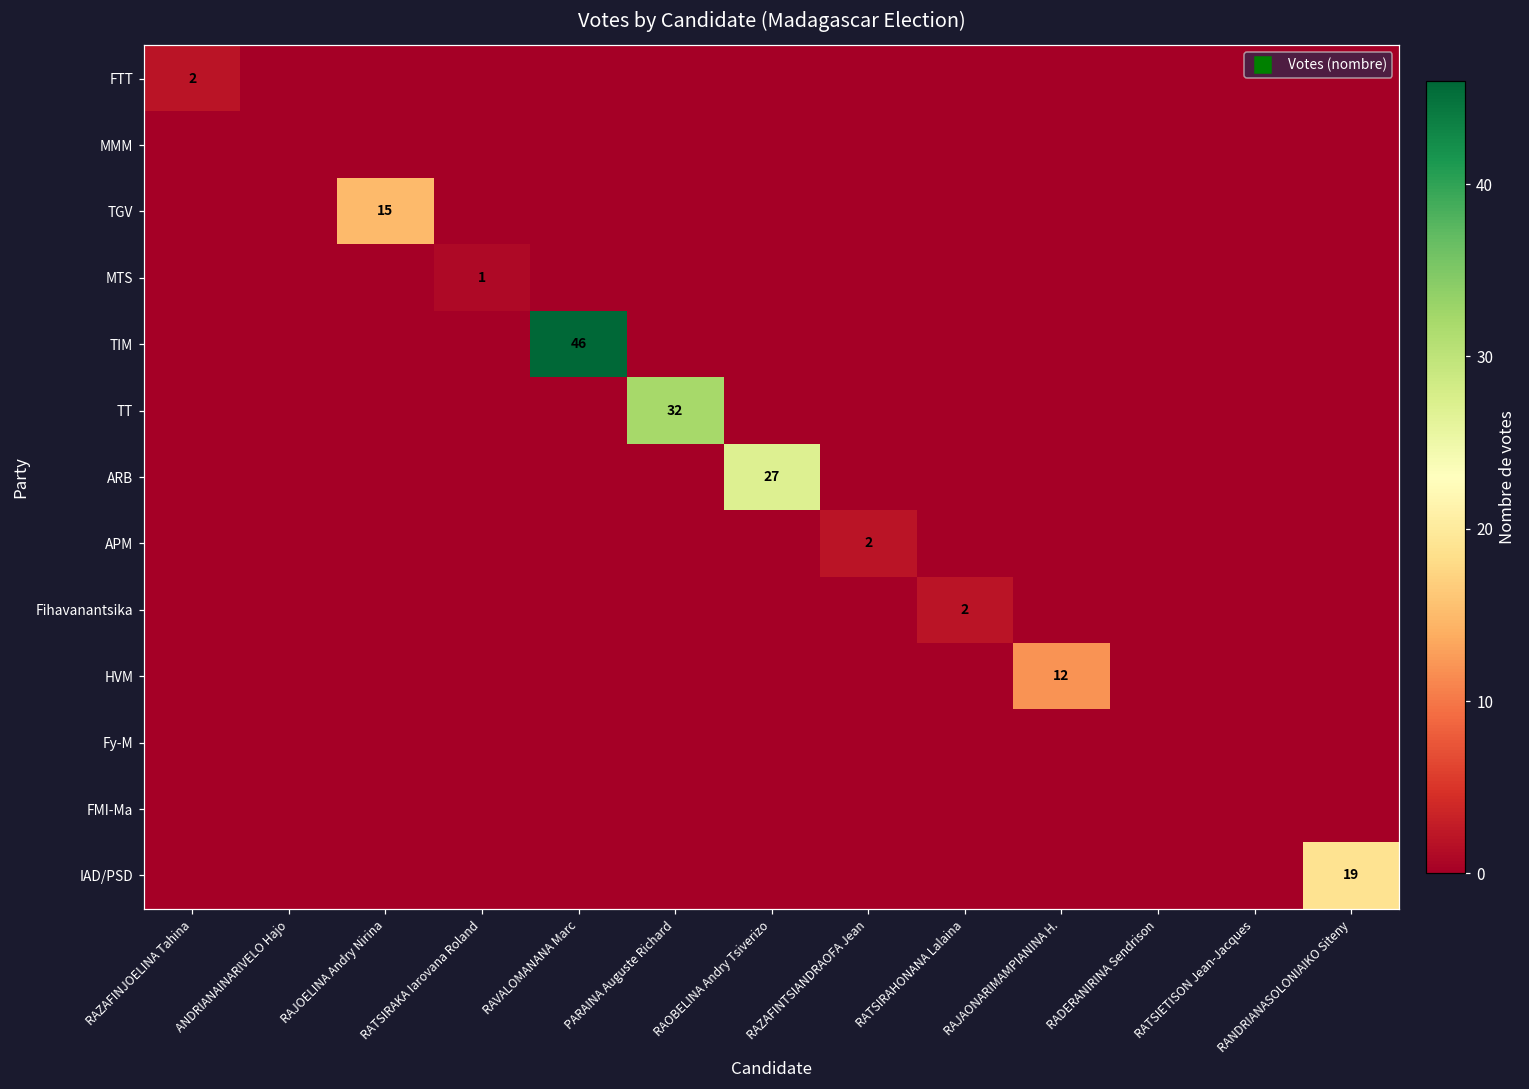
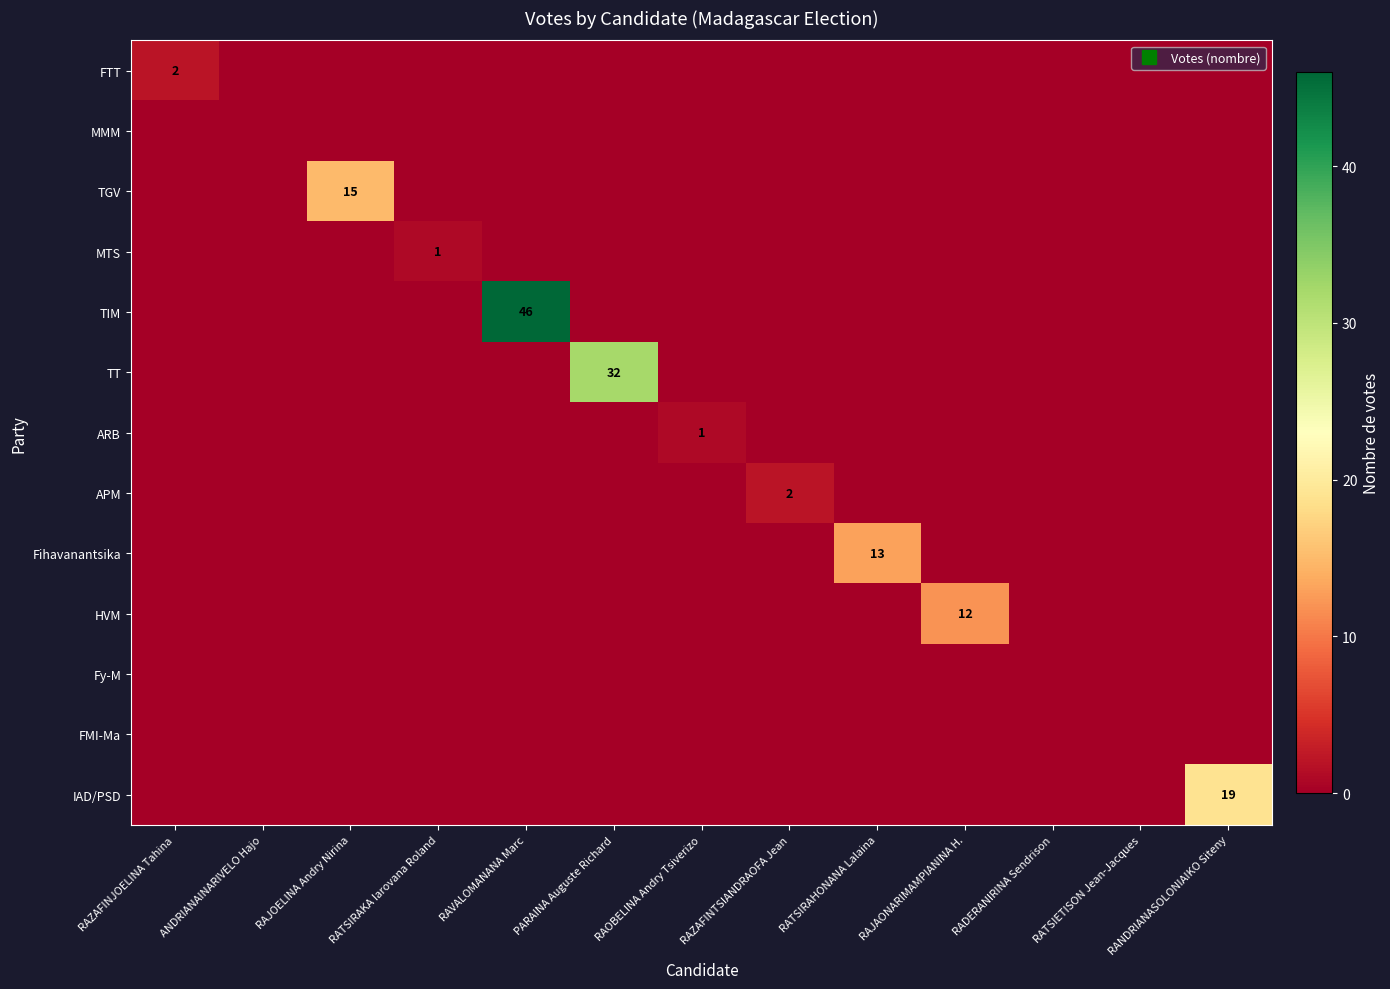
ARB, RAOBELINA Andry Tsiverizo: 27 -> 1
Fihavanantsika, RATSIRAHONANA Lalaina: 2 -> 13
